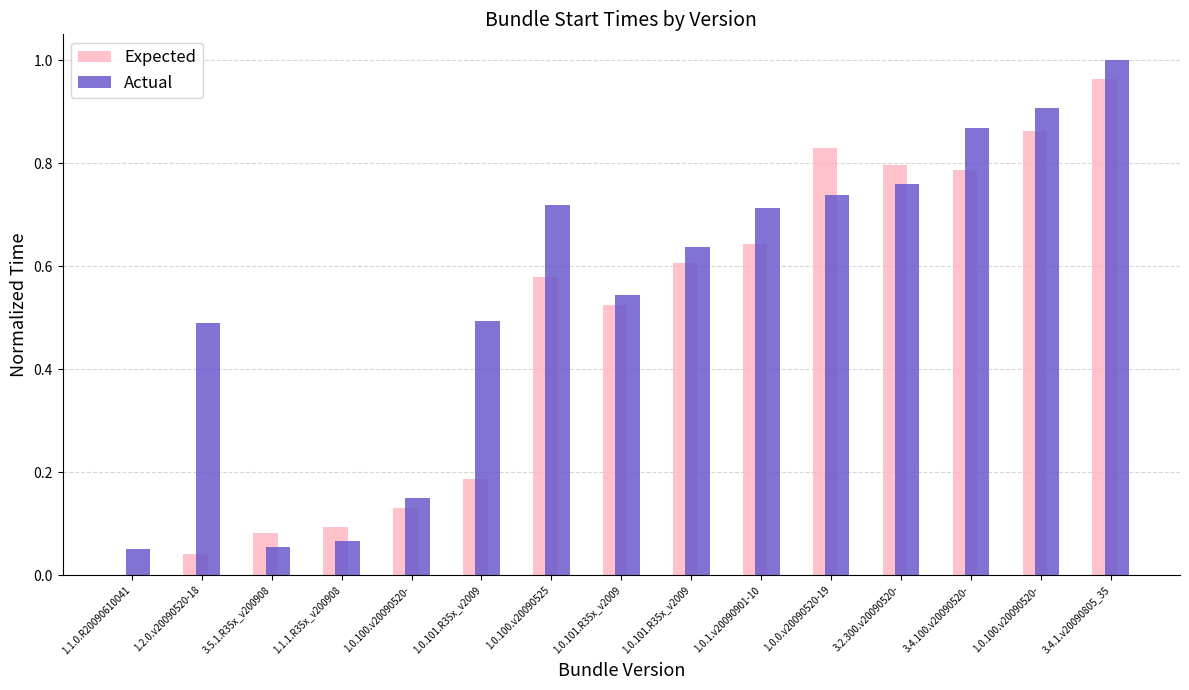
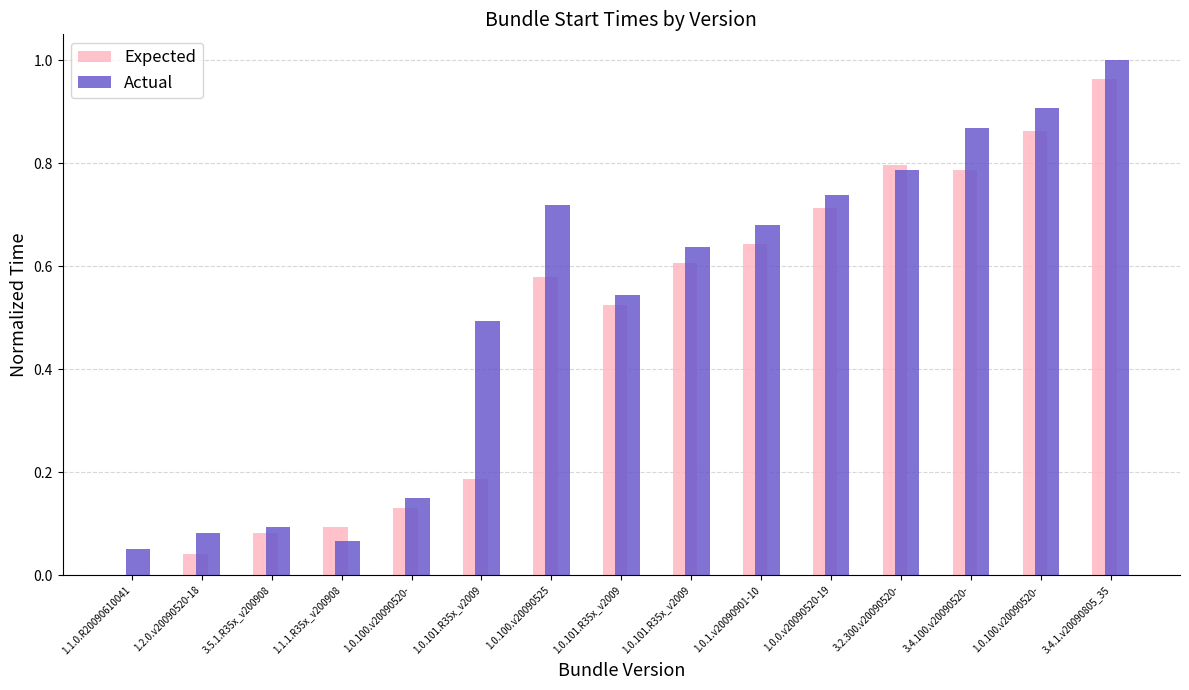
Actual, 1.2.0.v20090520-18: 0.49 -> 0.08
Actual, 3.5.1.R35x_v200908: 0.06 -> 0.09
Actual, 1.0.1.v20090901-10: 0.71 -> 0.68
Expected, 1.0.0.v20090520-19: 0.83 -> 0.71
Actual, 3.2.300.v20090520-: 0.76 -> 0.79
